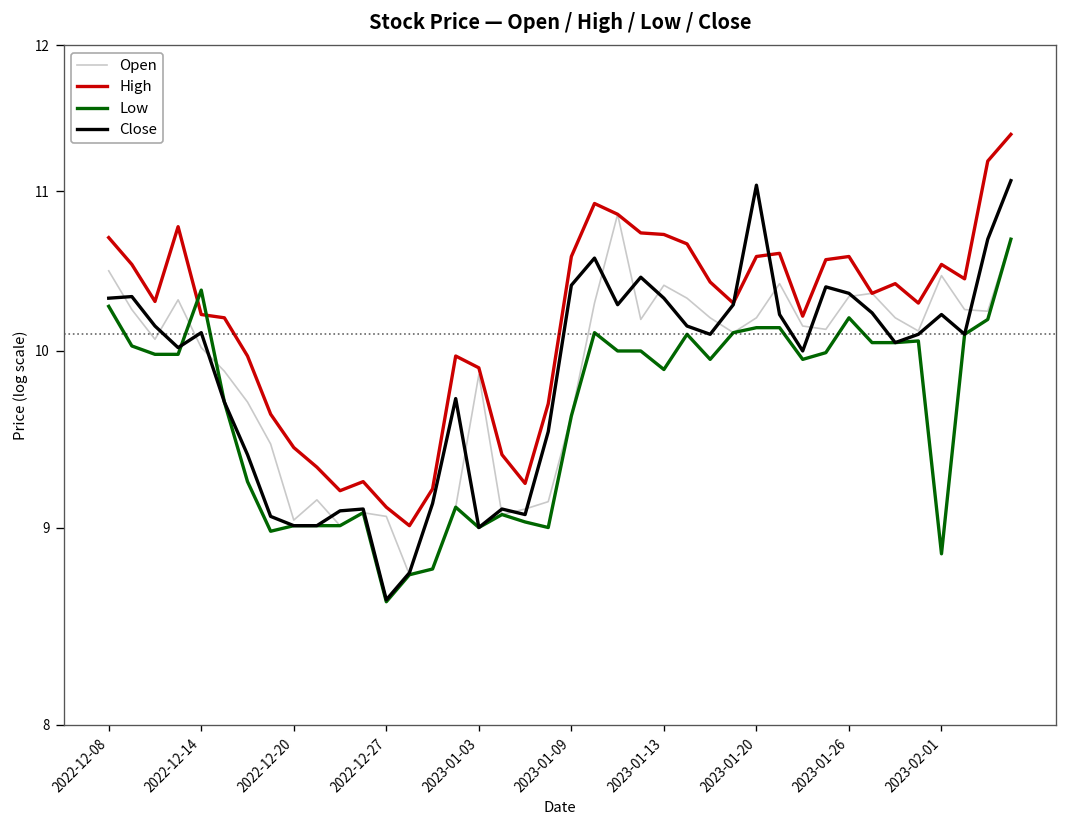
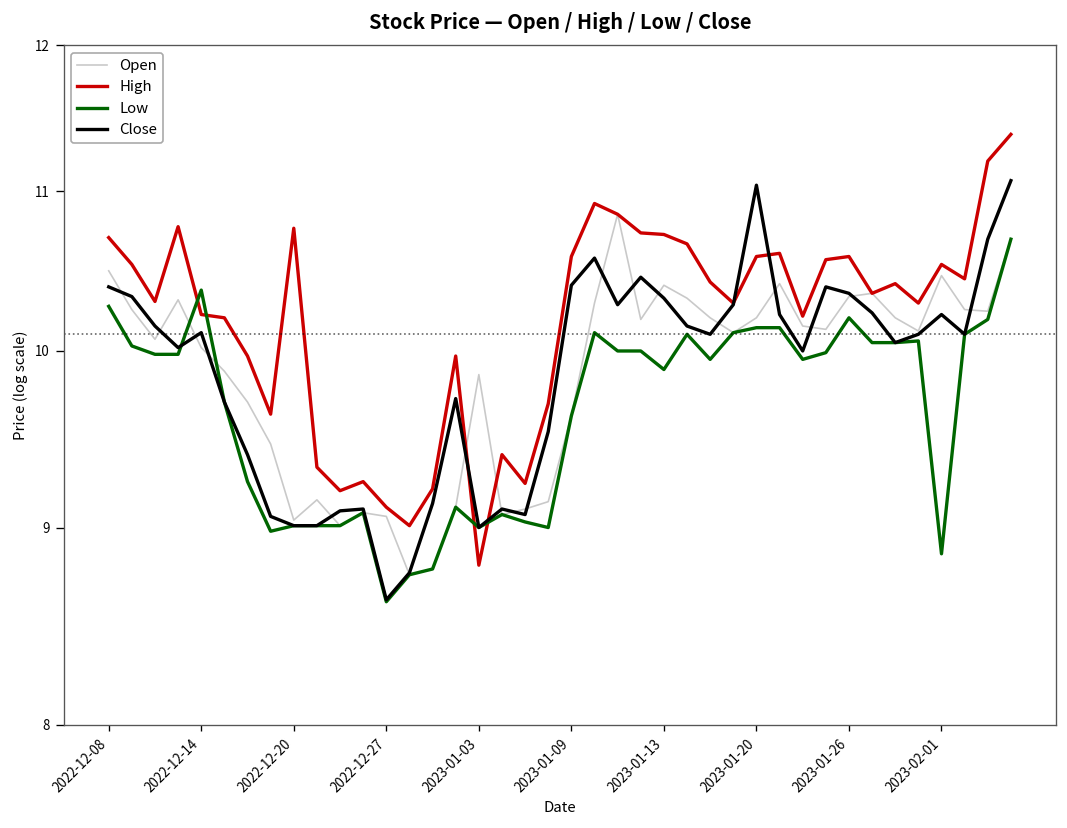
Close, 2022-12-08: 10.32 -> 10.39
High, 2022-12-20: 9.44 -> 10.76
High, 2023-01-03: 9.9 -> 8.8
